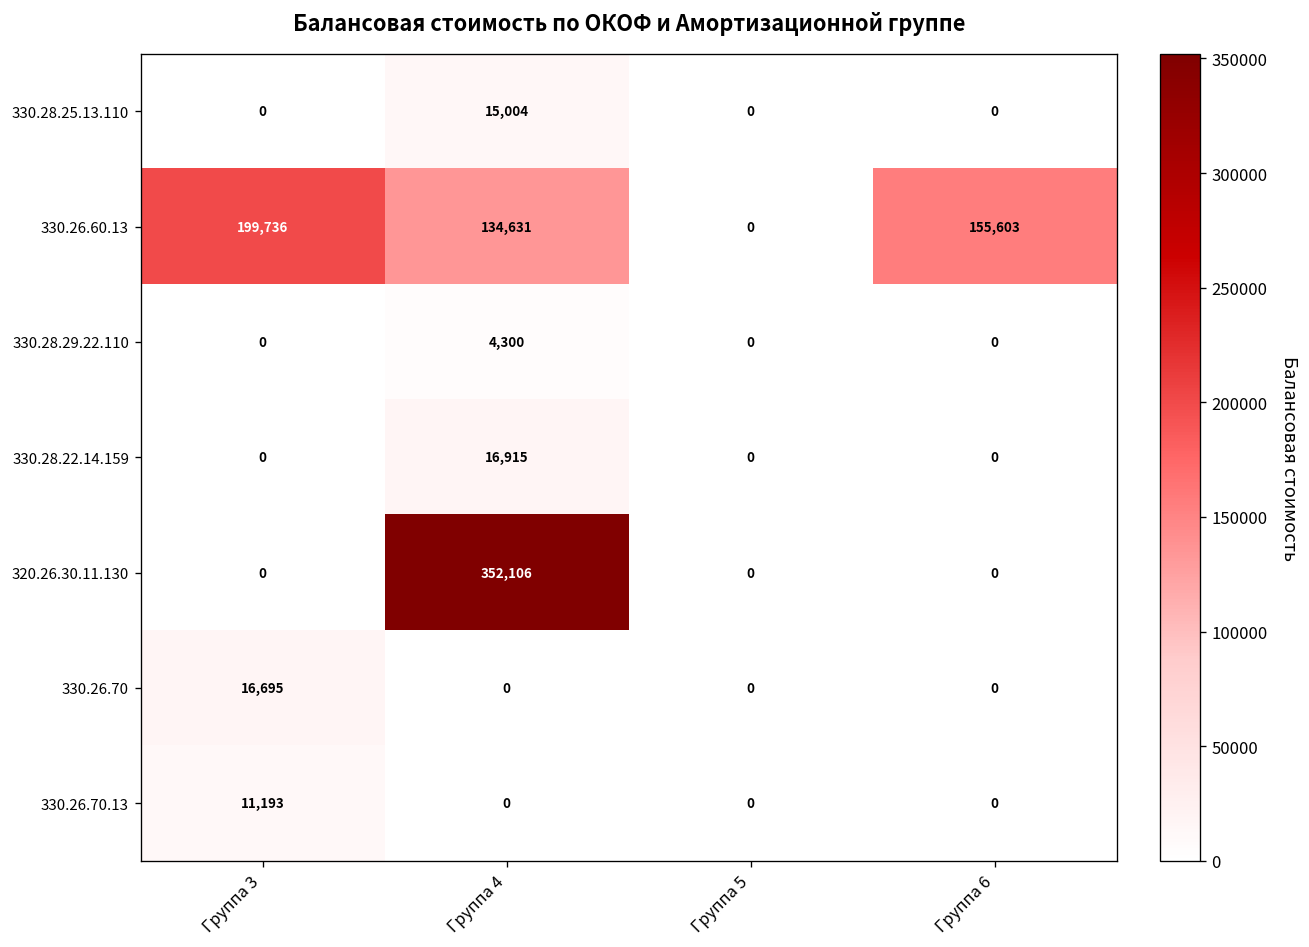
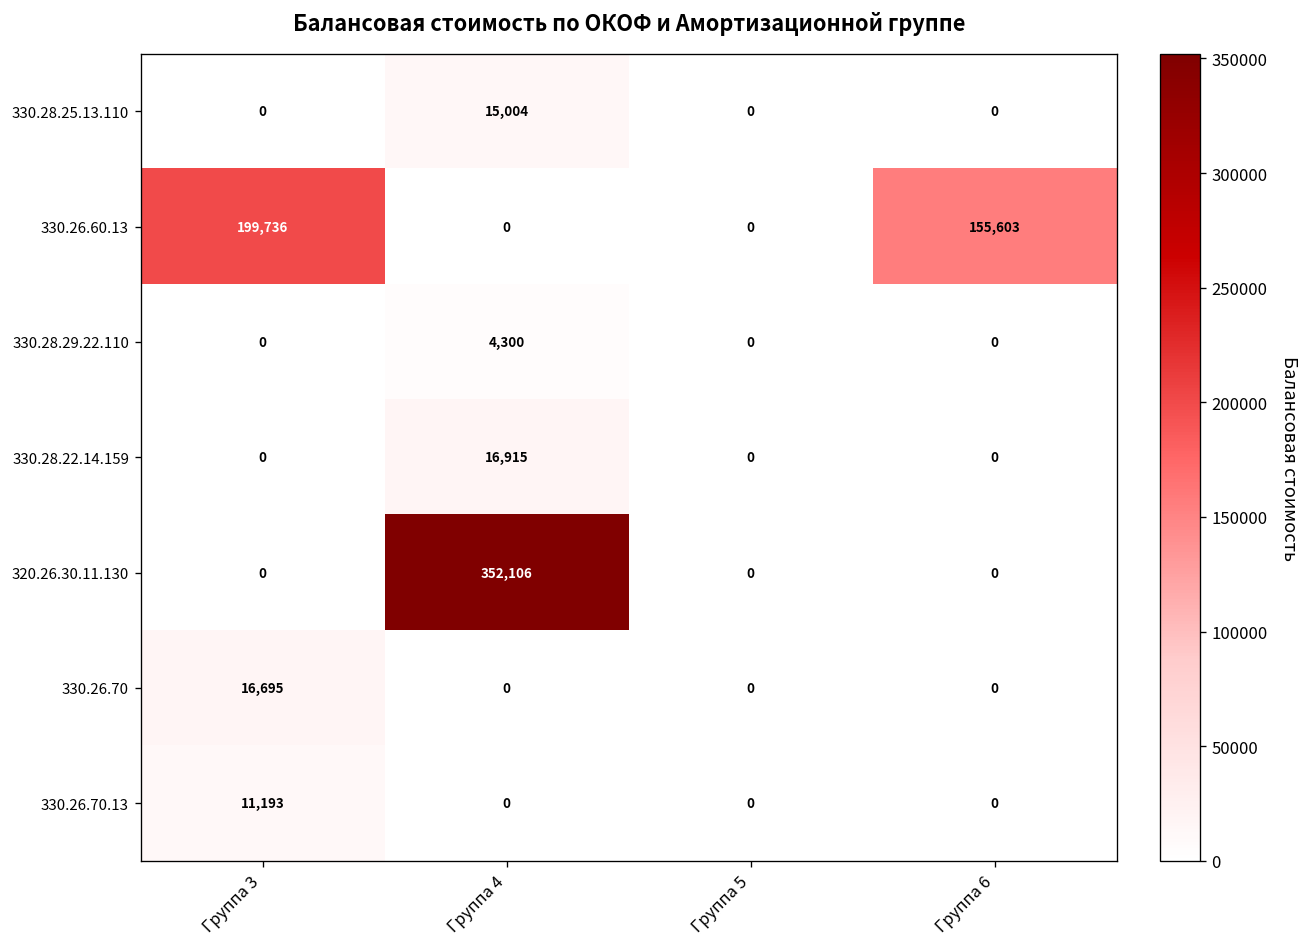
330.26.60.13, Группа 4: 134,631 -> 0
